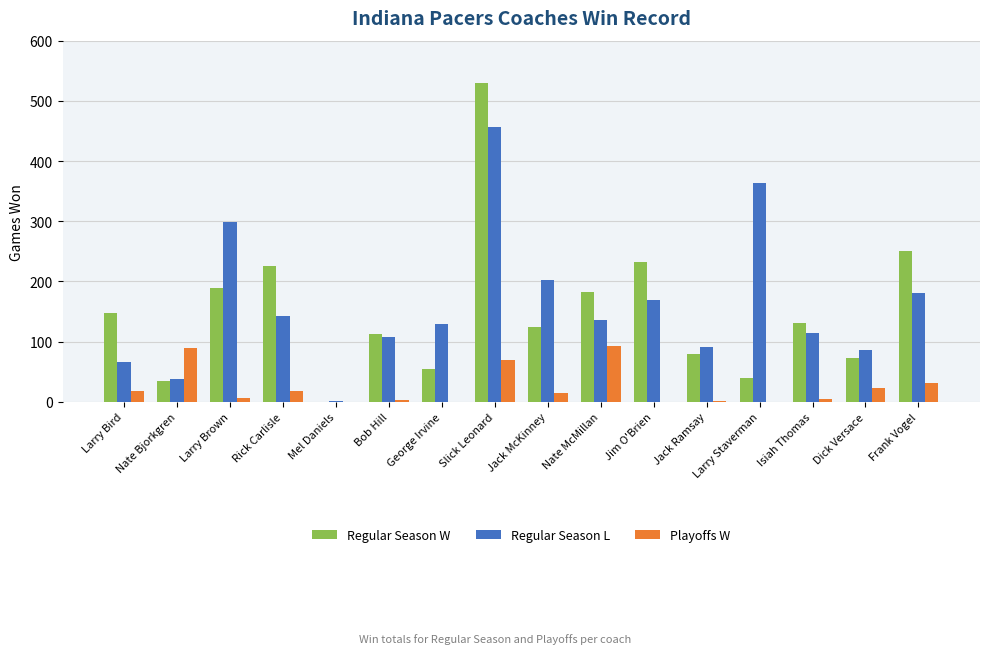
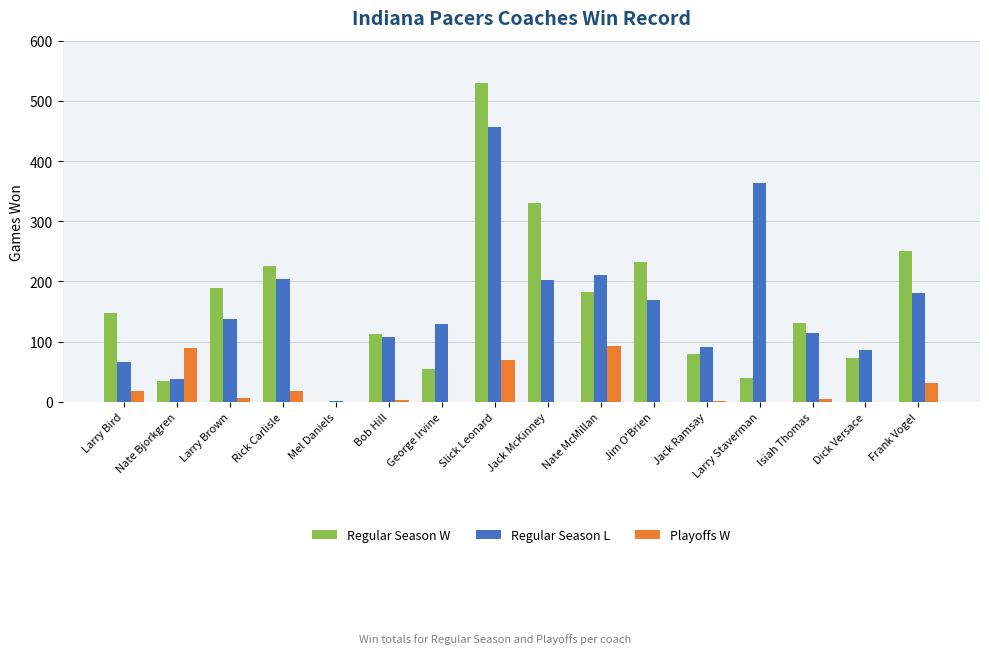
Regular Season L, Larry Brown: 300 -> 140
Regular Season L, Rick Carlisle: 140 -> 200
Regular Season W, Jack McKinney: 130 -> 330
Playoffs W, Jack McKinney: 20 -> 0
Regular Season L, Nate McMillan: 140 -> 210
Playoffs W, Dick Versace: 20 -> 0
